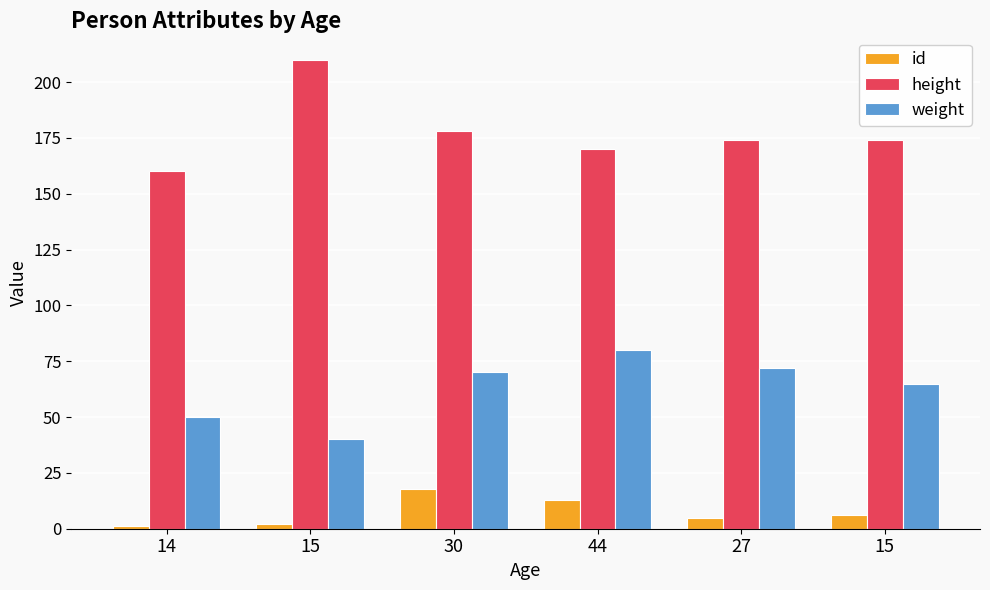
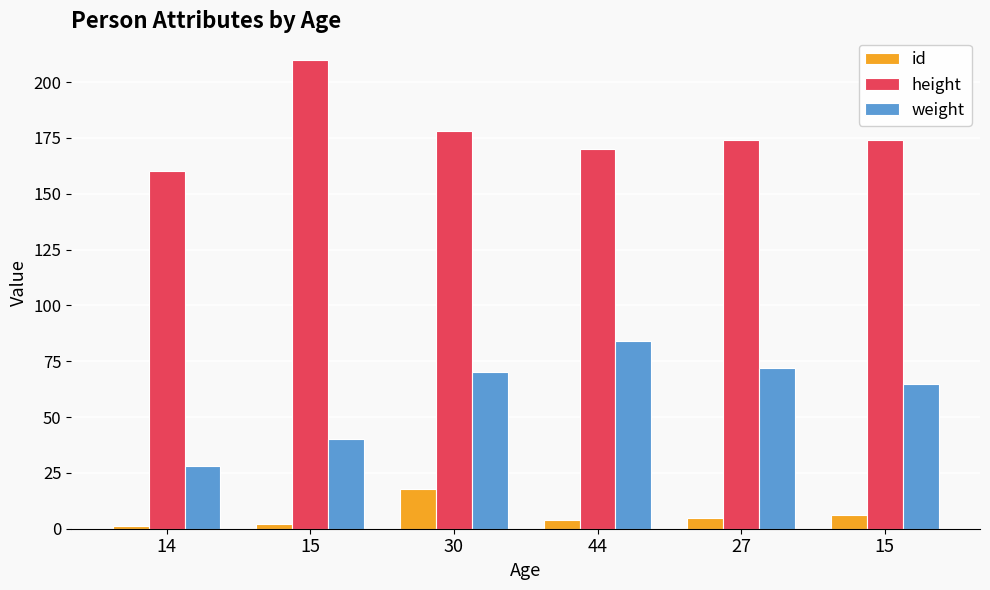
weight, 14: 50 -> 28
id, 44: 13 -> 4
weight, 44: 80 -> 84
